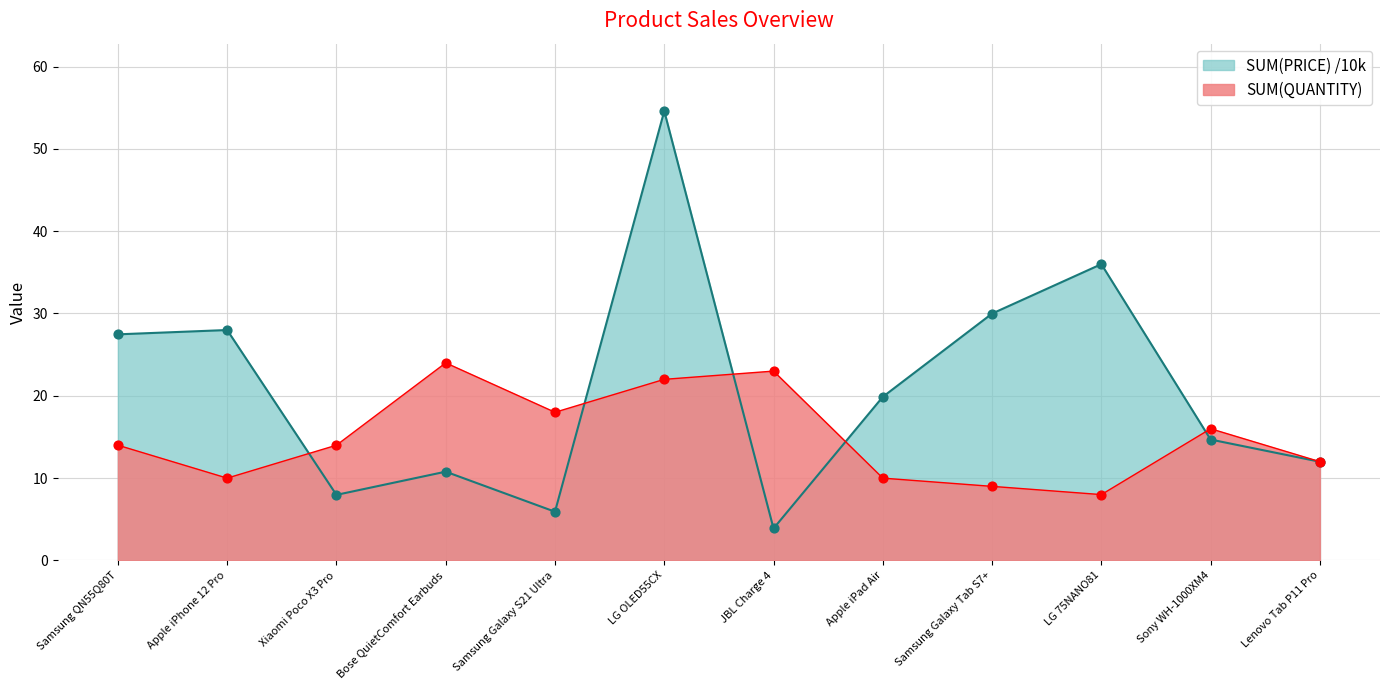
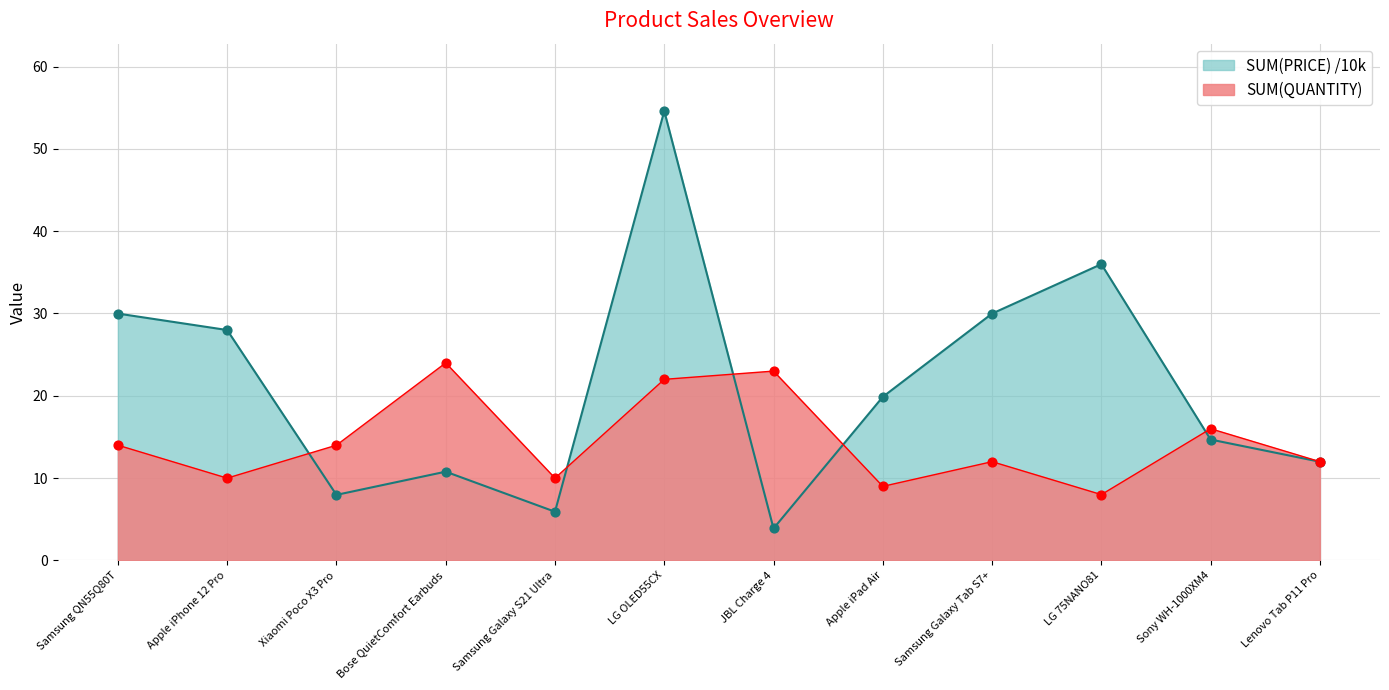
SUM(PRICE) /10k, Samsung QN55Q80T: 27 -> 30
SUM(QUANTITY), Samsung Galaxy S21 Ultra: 18 -> 10
SUM(QUANTITY), Apple iPad Air: 10 -> 9
SUM(QUANTITY), Samsung Galaxy Tab S7+: 9 -> 12
